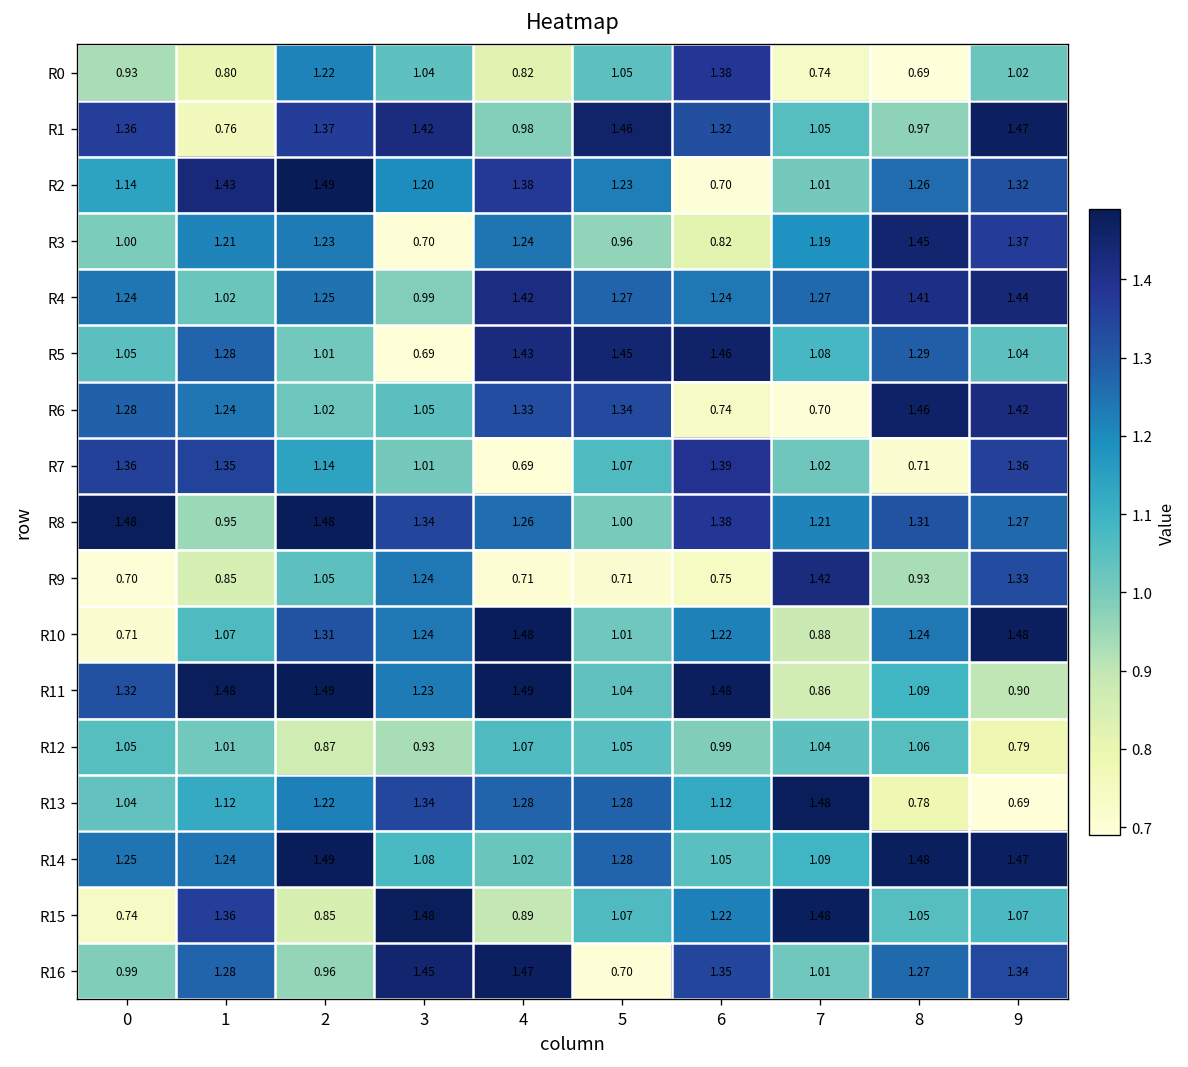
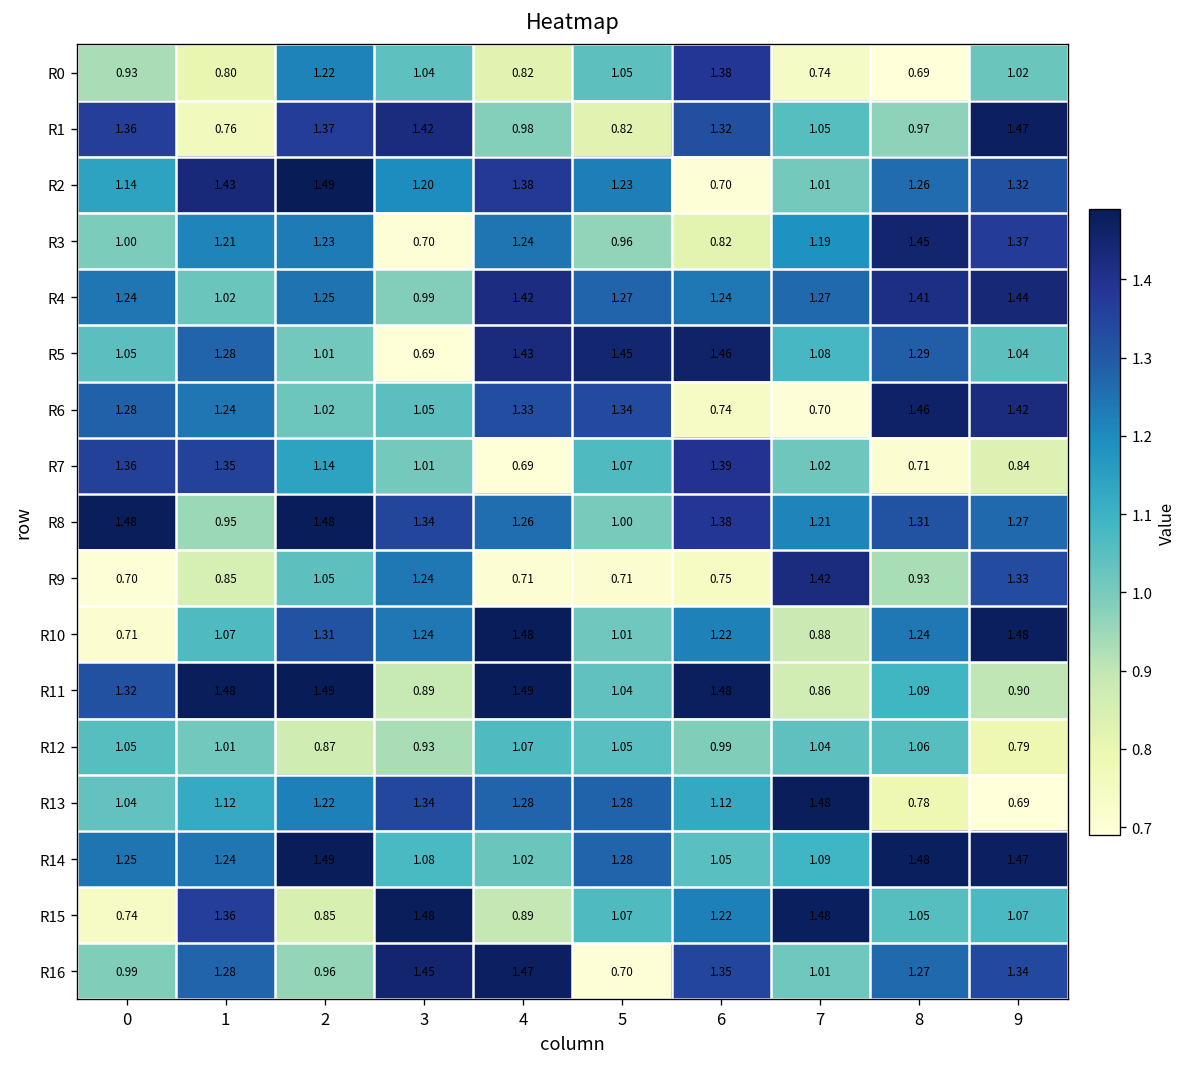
R1, 5: 1.46 -> 0.82
R7, 9: 1.36 -> 0.84
R11, 3: 1.23 -> 0.89
